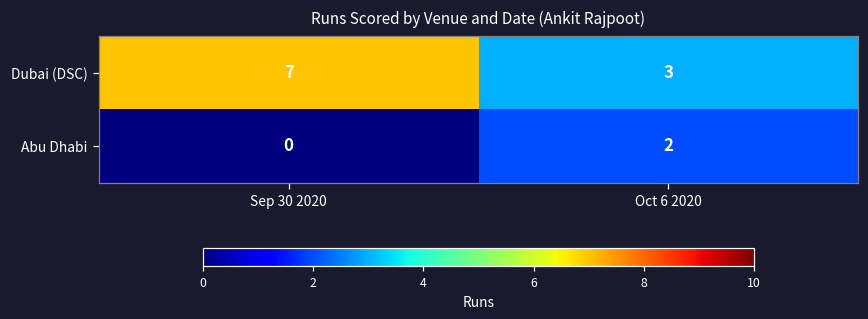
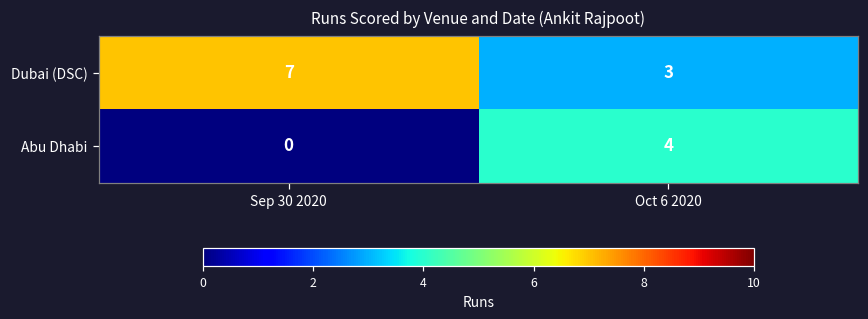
Abu Dhabi, Oct 6 2020: 2 -> 4
